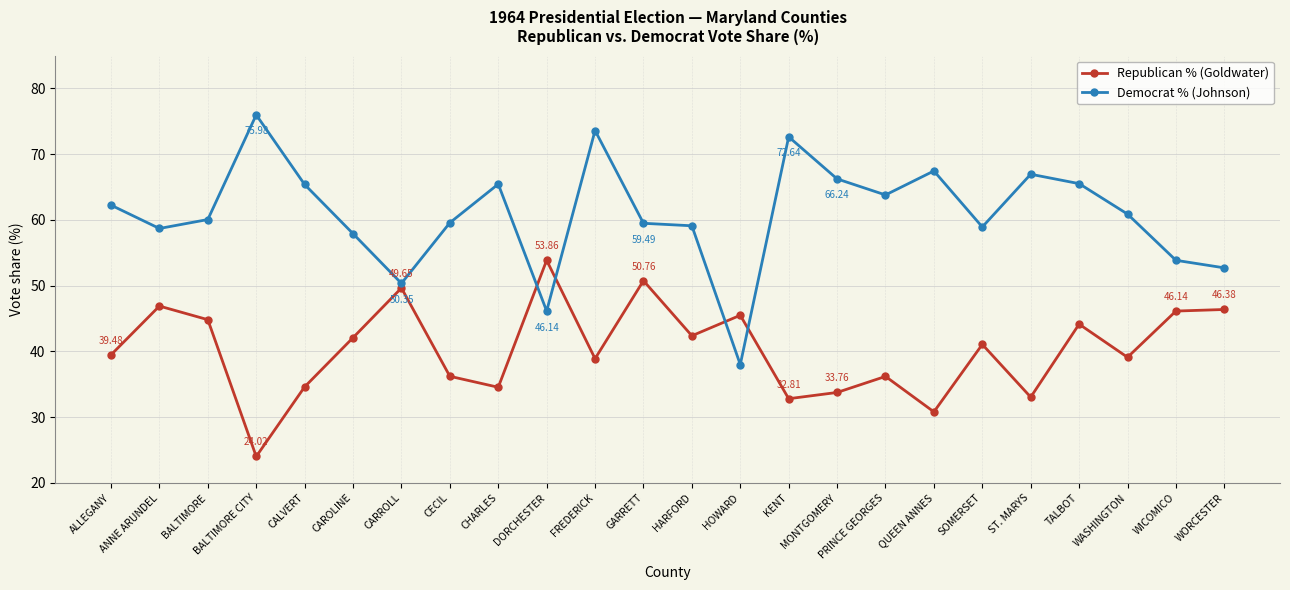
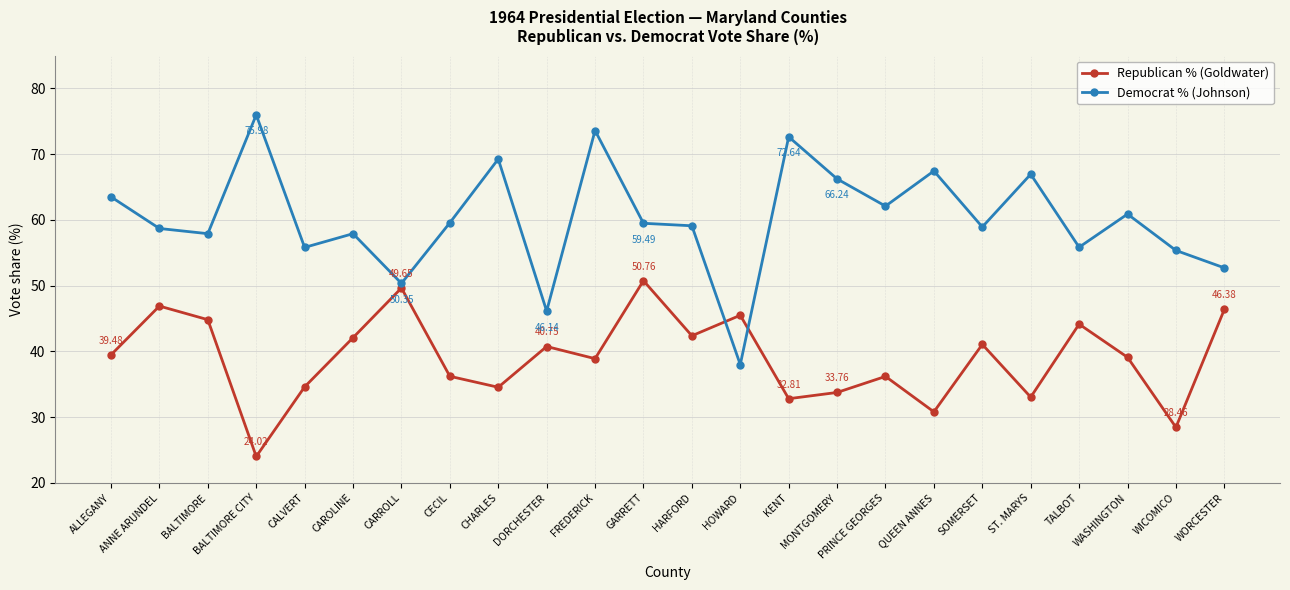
Democrat % (Johnson), ALLEGANY: 62 -> 64
Democrat % (Johnson), BALTIMORE: 60 -> 58
Democrat % (Johnson), CALVERT: 65 -> 56
Democrat % (Johnson), CHARLES: 65 -> 69
Republican % (Goldwater), DORCHESTER: 53.86 -> 40.75
Democrat % (Johnson), PRINCE GEORGES: 64 -> 62
Democrat % (Johnson), TALBOT: 66 -> 56
Republican % (Goldwater), WICOMICO: 46.14 -> 28.46
Democrat % (Johnson), WICOMICO: 54 -> 55
